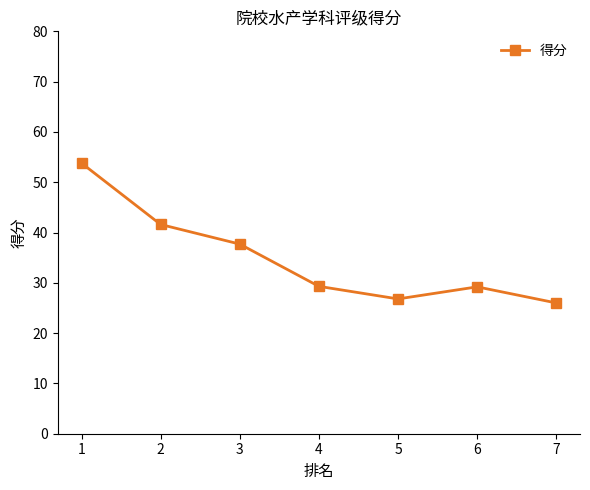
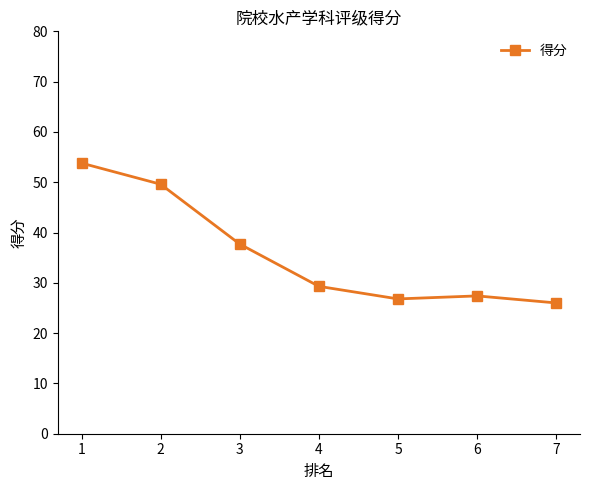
2: 42 -> 50
6: 29 -> 27
